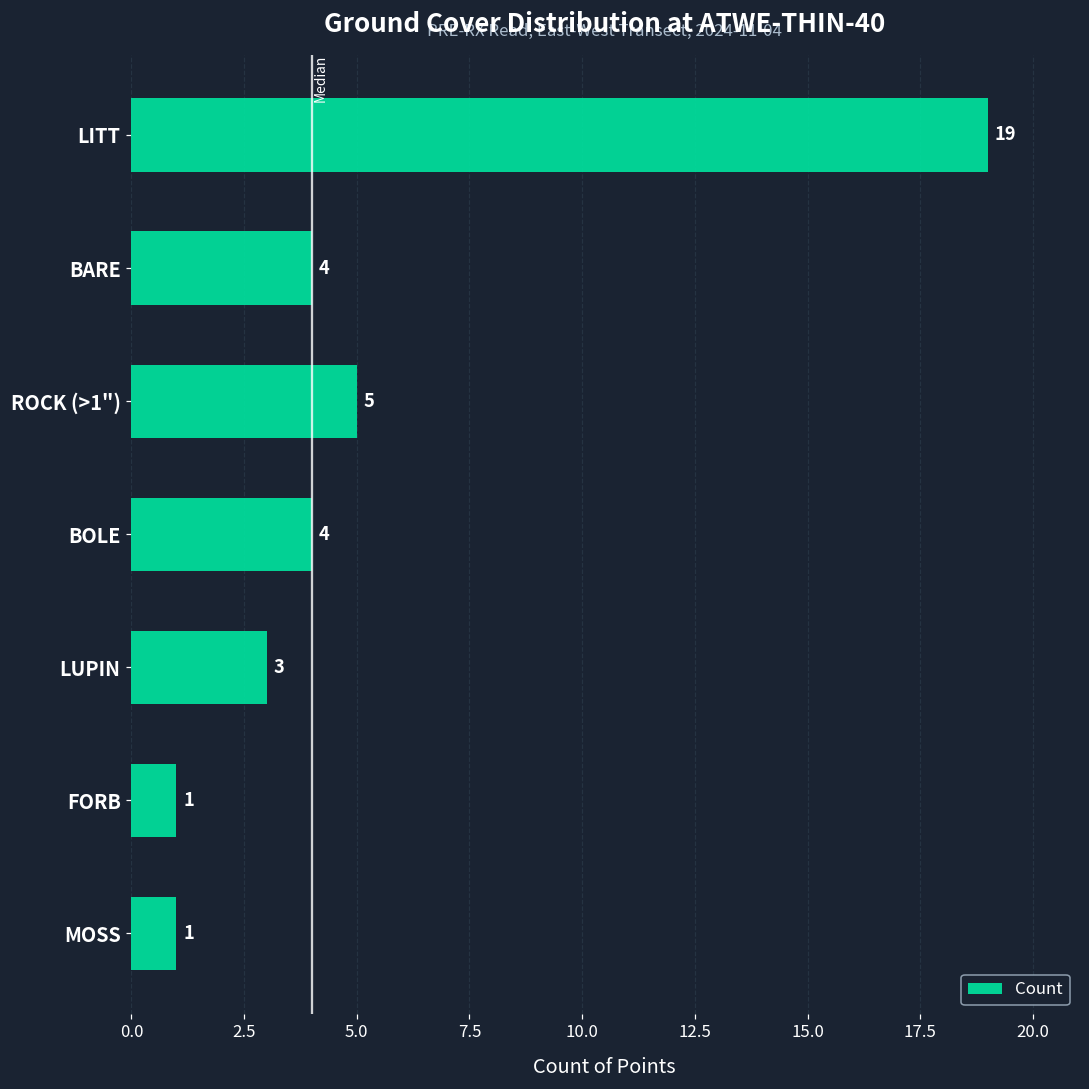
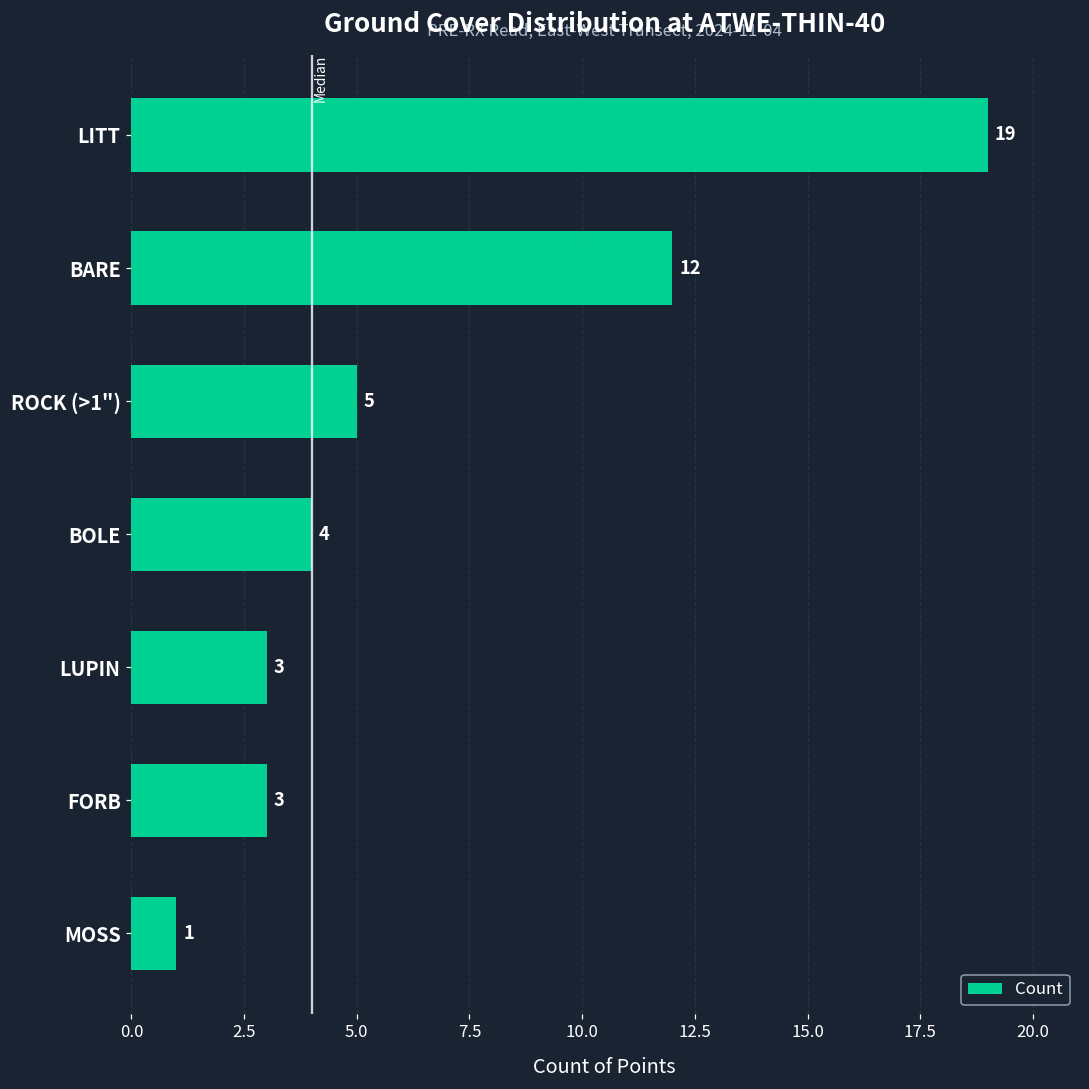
BARE: 4 -> 12
FORB: 1 -> 3
